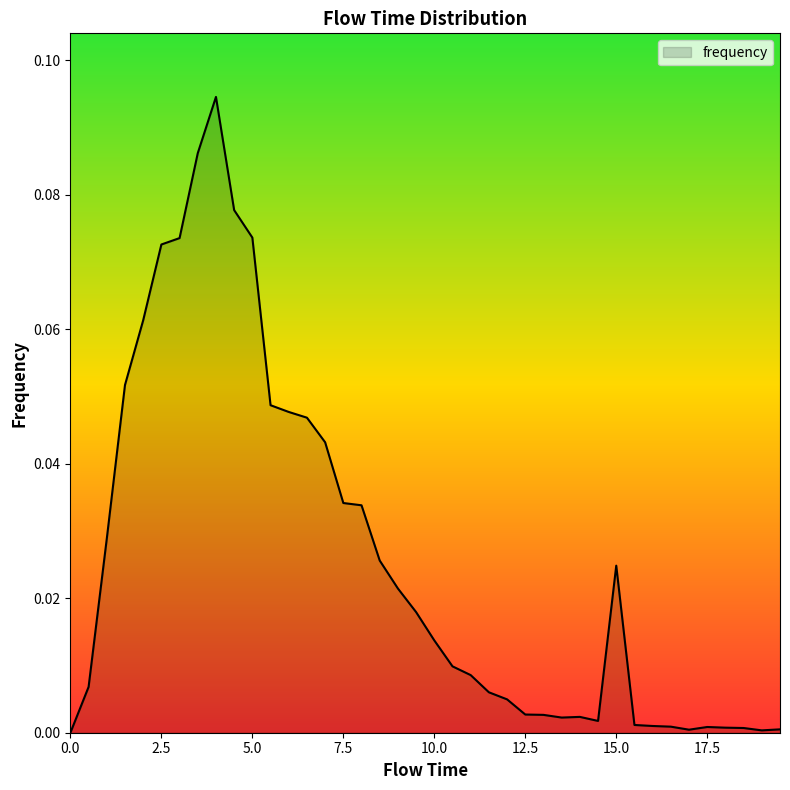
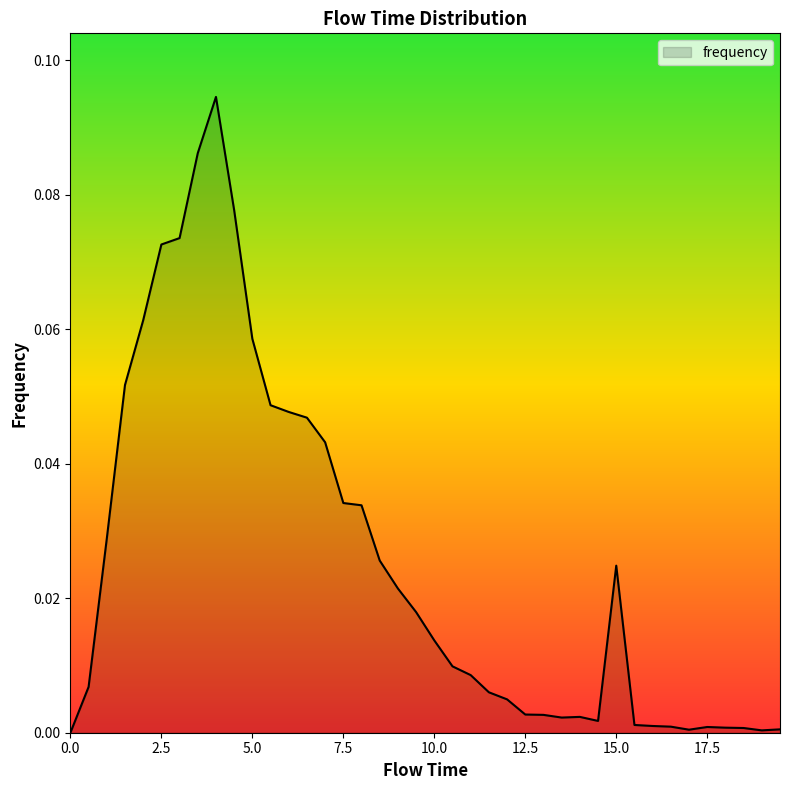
5.0: 0.074 -> 0.059
